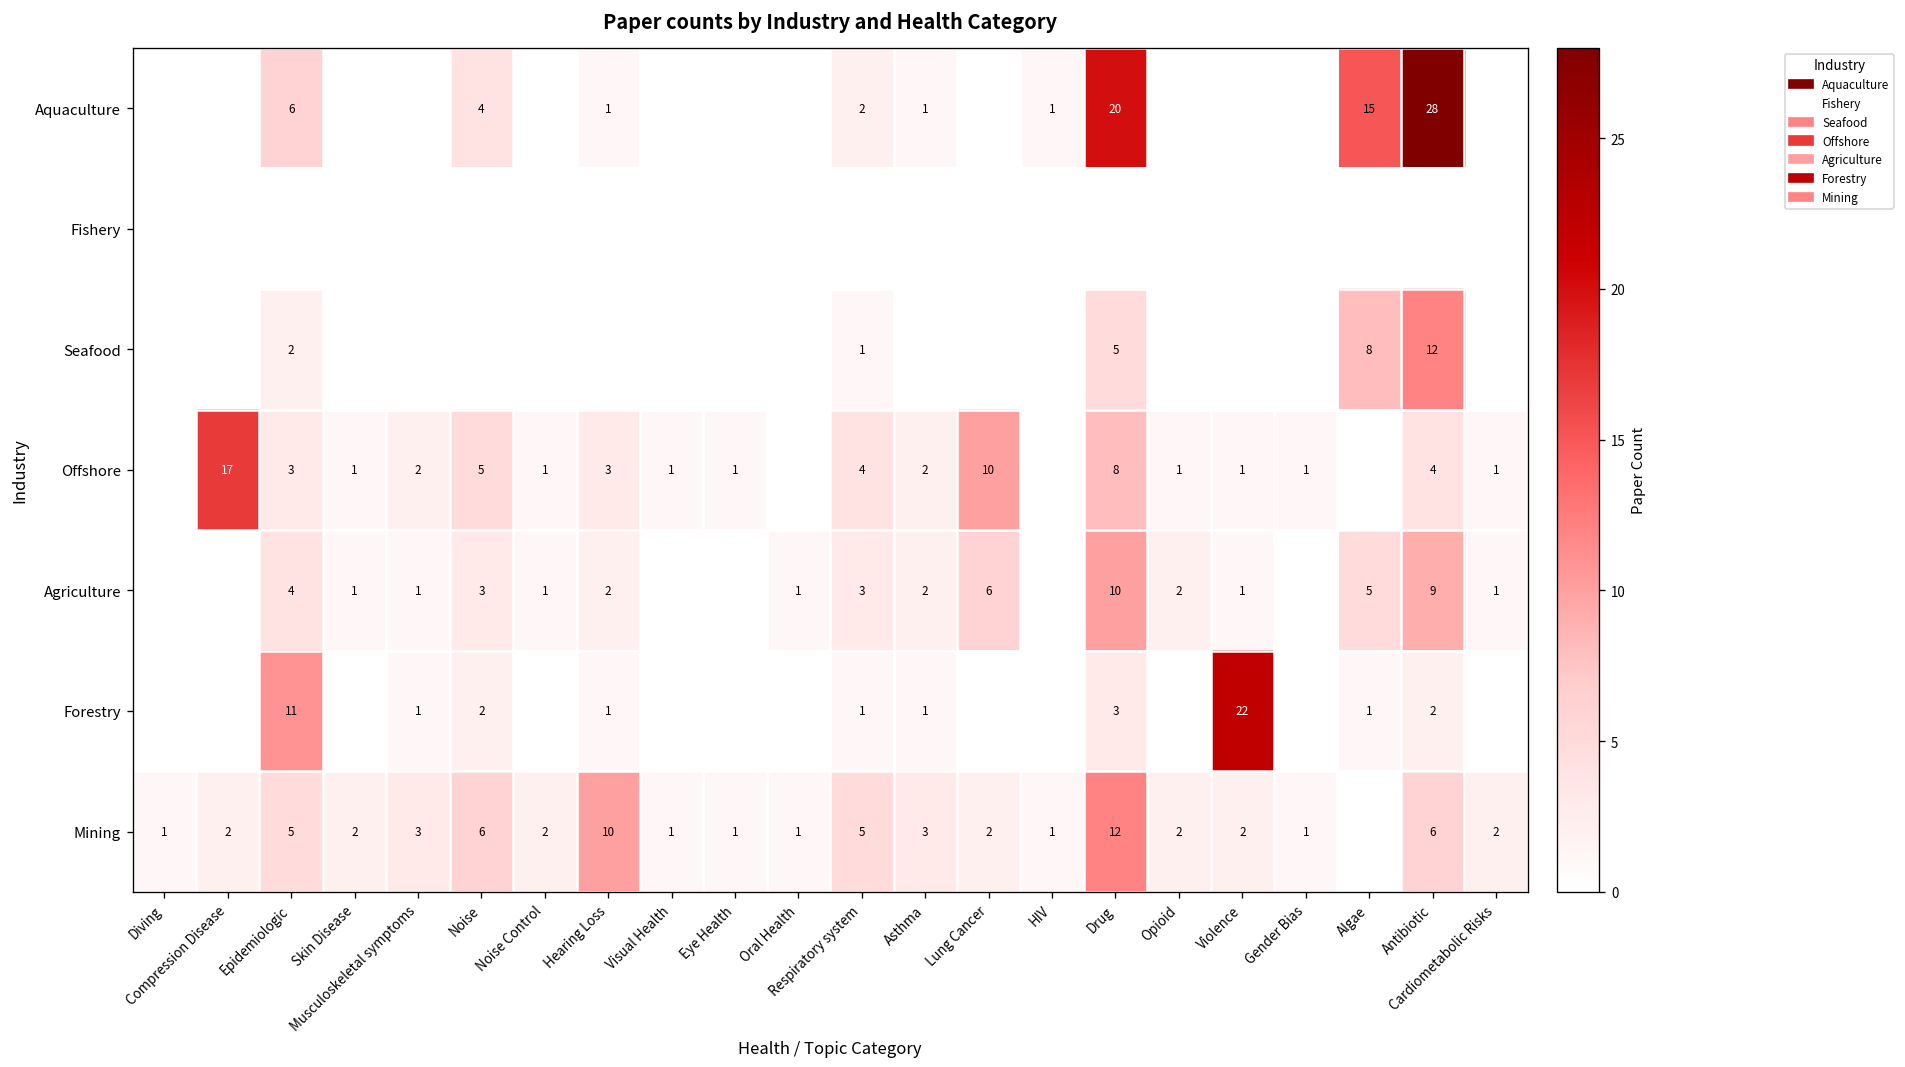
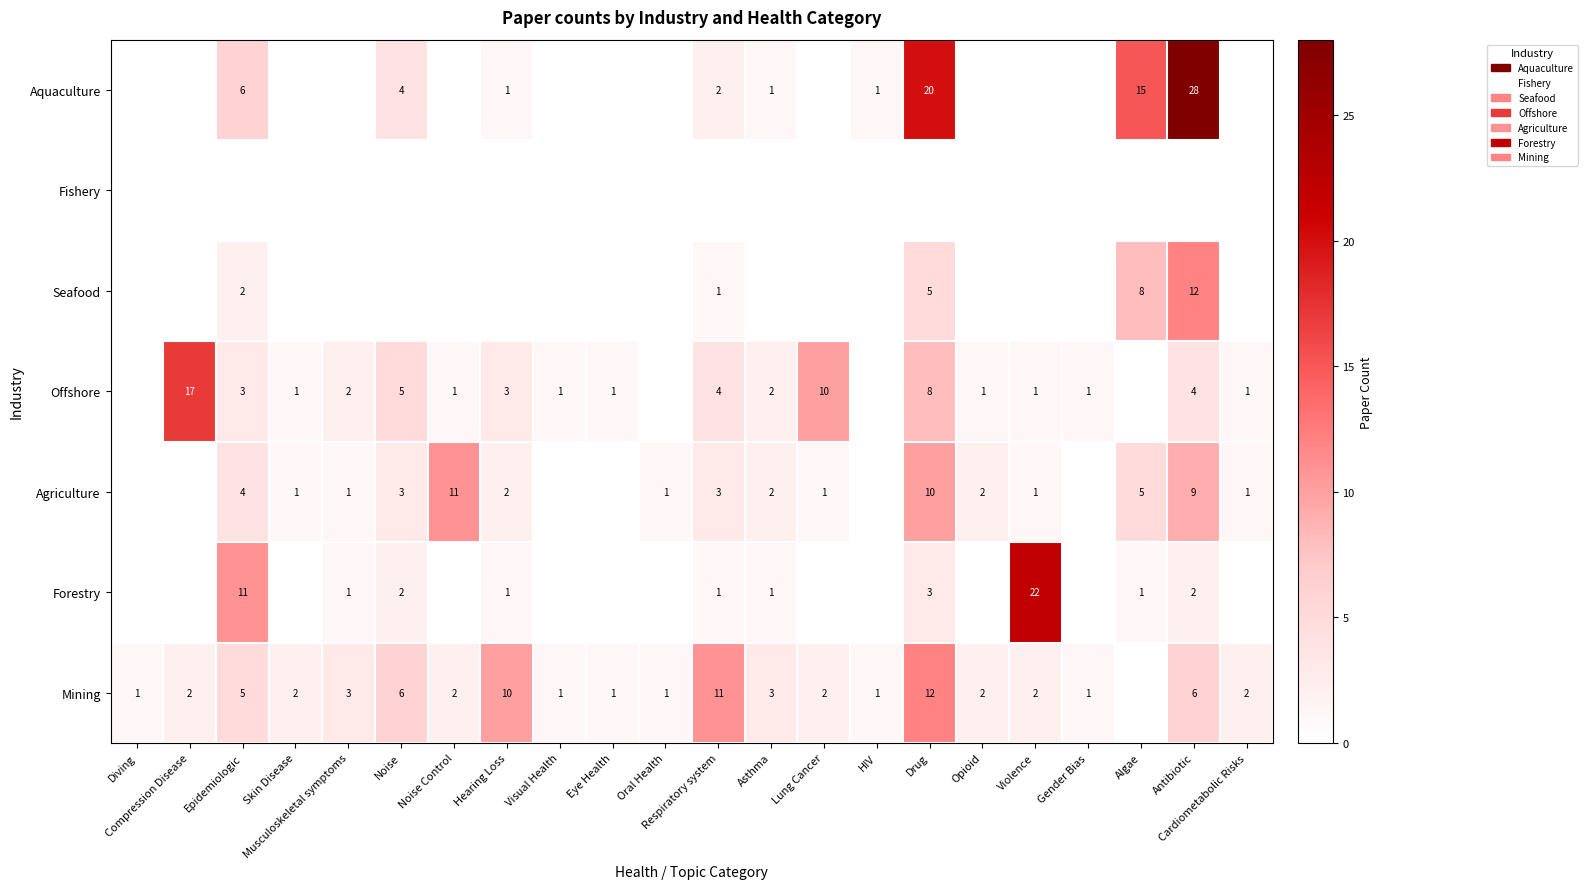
Agriculture, Noise Control: 1 -> 11
Agriculture, Lung Cancer: 6 -> 1
Mining, Respiratory system: 5 -> 11
